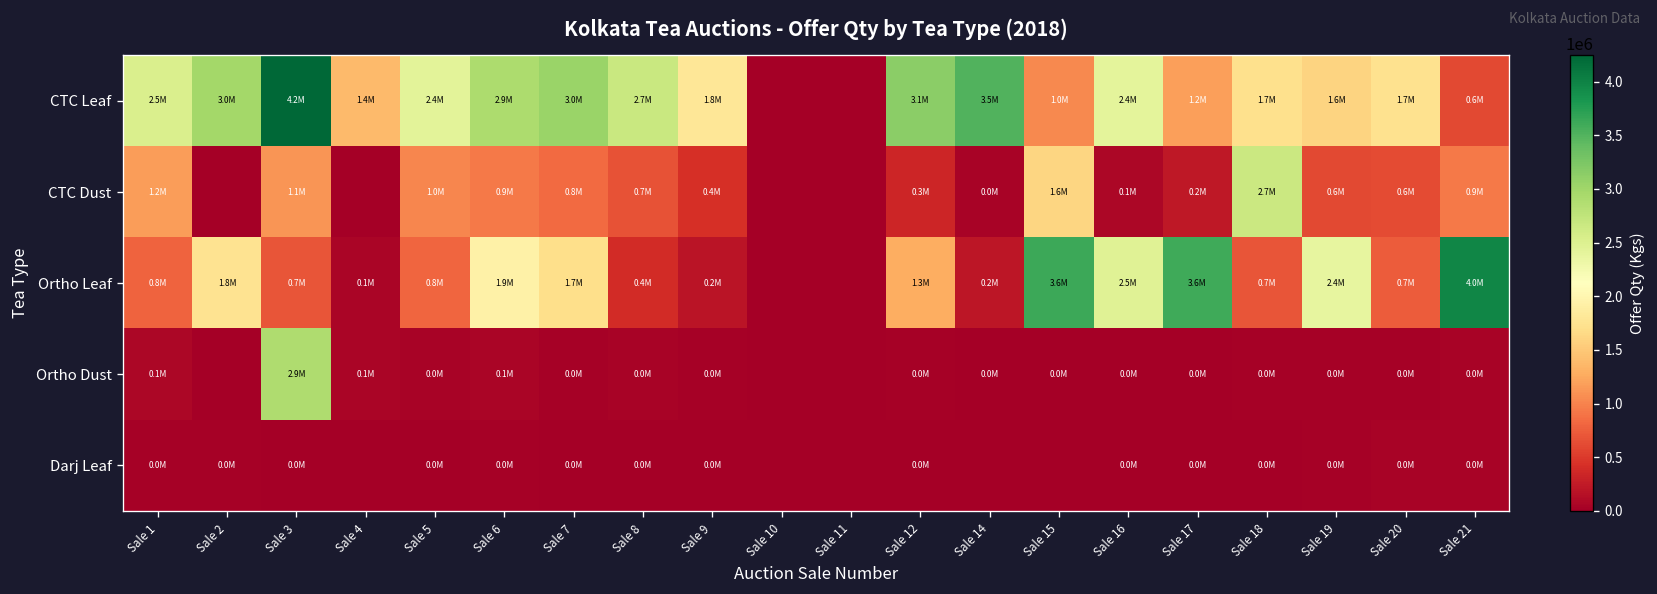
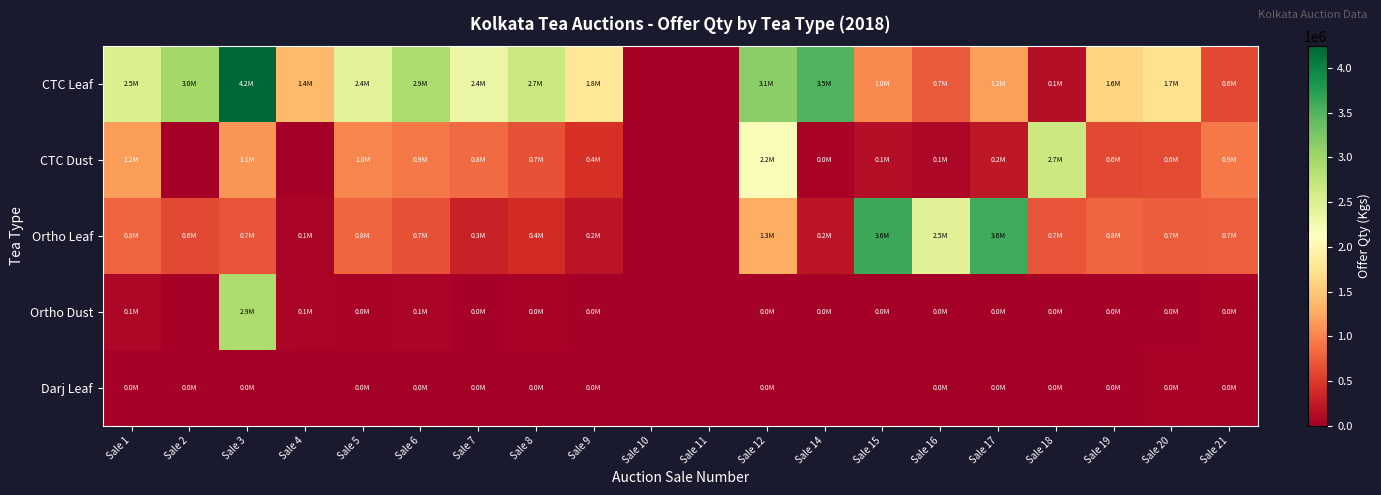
CTC Leaf, Sale 7: 3.0M -> 2.4M
CTC Leaf, Sale 16: 2.4M -> 0.7M
CTC Leaf, Sale 18: 1.7M -> 0.1M
CTC Dust, Sale 12: 0.3M -> 2.2M
CTC Dust, Sale 15: 1.6M -> 0.1M
Ortho Leaf, Sale 2: 1.8M -> 0.6M
Ortho Leaf, Sale 6: 1.9M -> 0.7M
Ortho Leaf, Sale 7: 1.7M -> 0.3M
Ortho Leaf, Sale 19: 2.4M -> 0.8M
Ortho Leaf, Sale 21: 4.0M -> 0.7M
